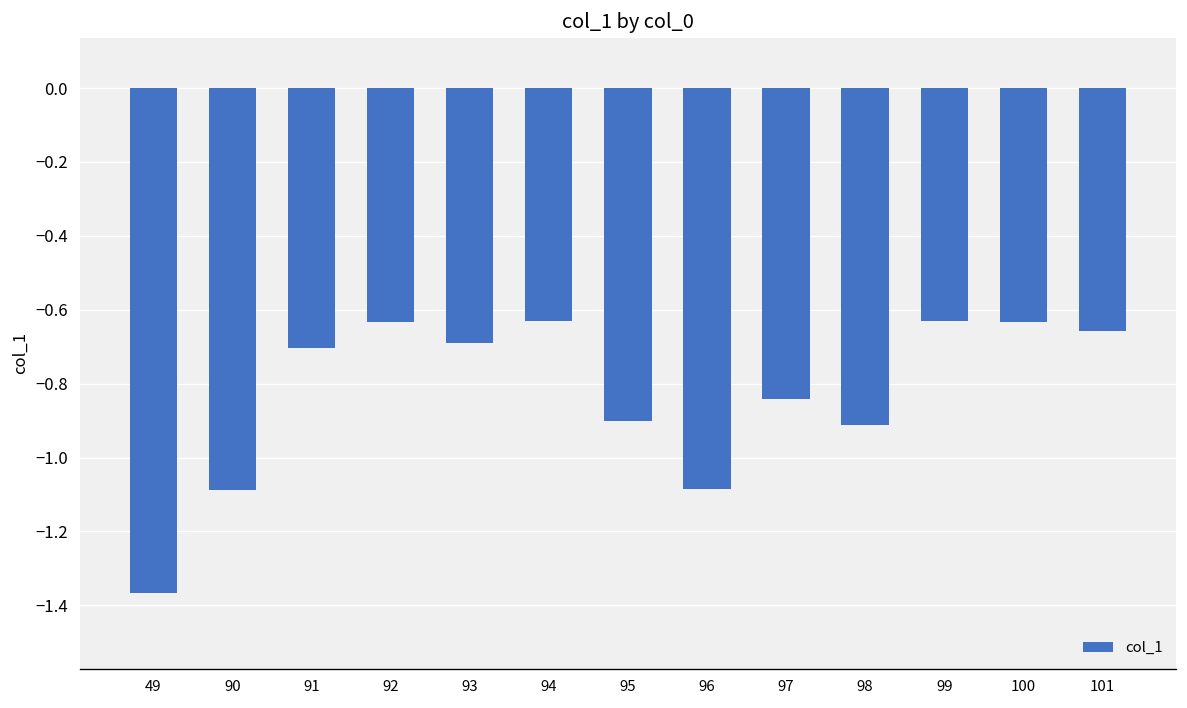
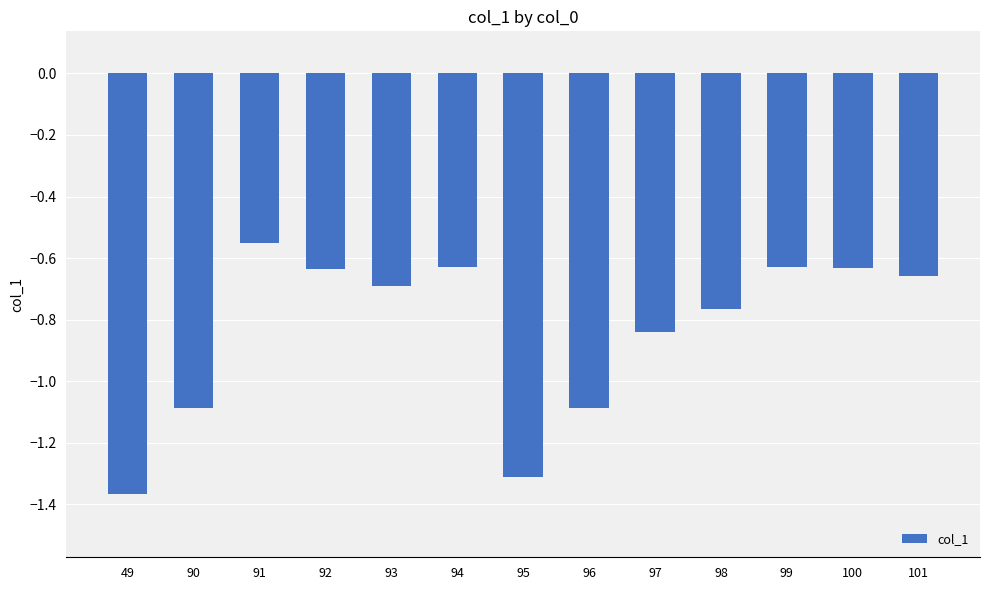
91: -0.70 -> -0.55
95: -0.90 -> -1.31
98: -0.91 -> -0.77
